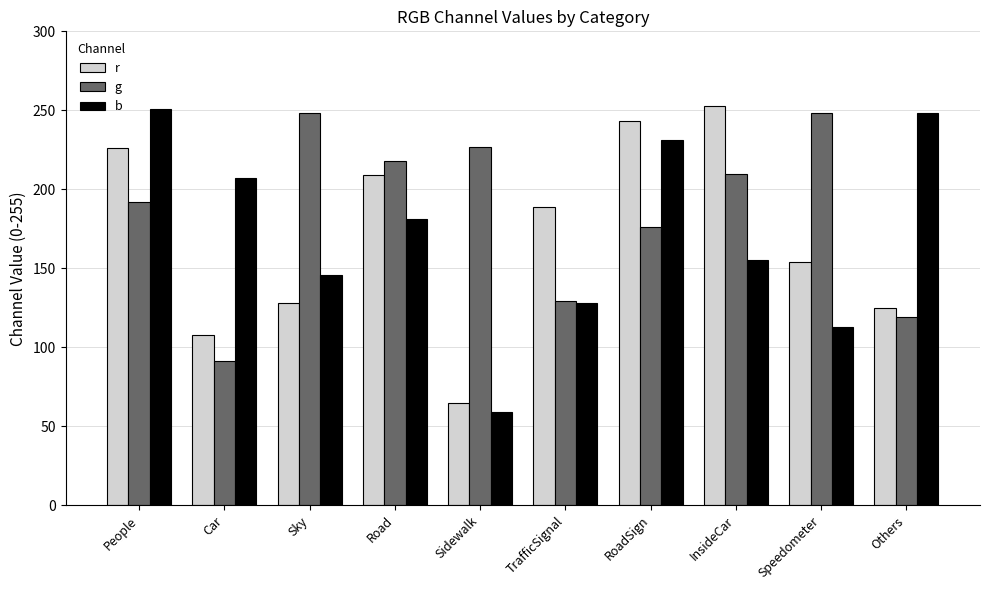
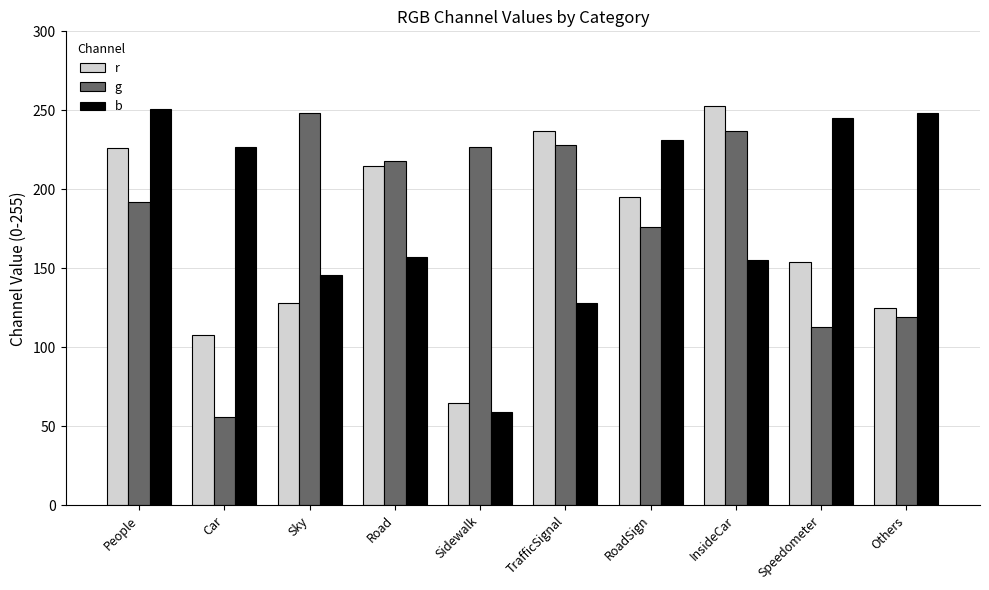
g, Car: 91 -> 56
b, Car: 207 -> 227
r, Road: 209 -> 215
b, Road: 181 -> 157
r, TrafficSignal: 189 -> 237
g, TrafficSignal: 129 -> 228
r, RoadSign: 243 -> 195
g, InsideCar: 210 -> 237
g, Speedometer: 248 -> 113
b, Speedometer: 113 -> 245
